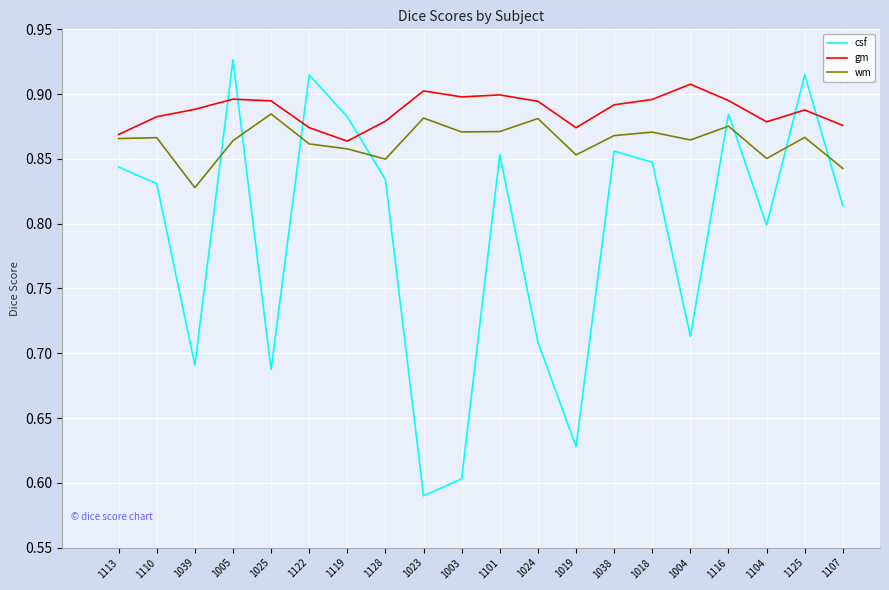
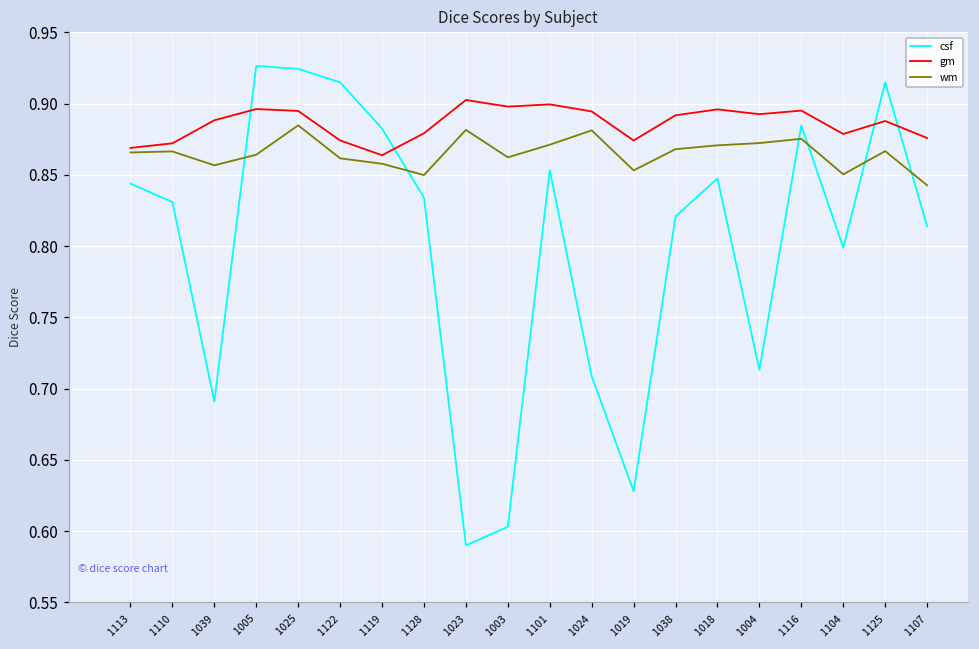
gm, 1110: 0.883 -> 0.872
wm, 1039: 0.828 -> 0.857
csf, 1025: 0.687 -> 0.924
wm, 1003: 0.871 -> 0.862
csf, 1038: 0.856 -> 0.821
gm, 1004: 0.908 -> 0.893
wm, 1004: 0.865 -> 0.872
